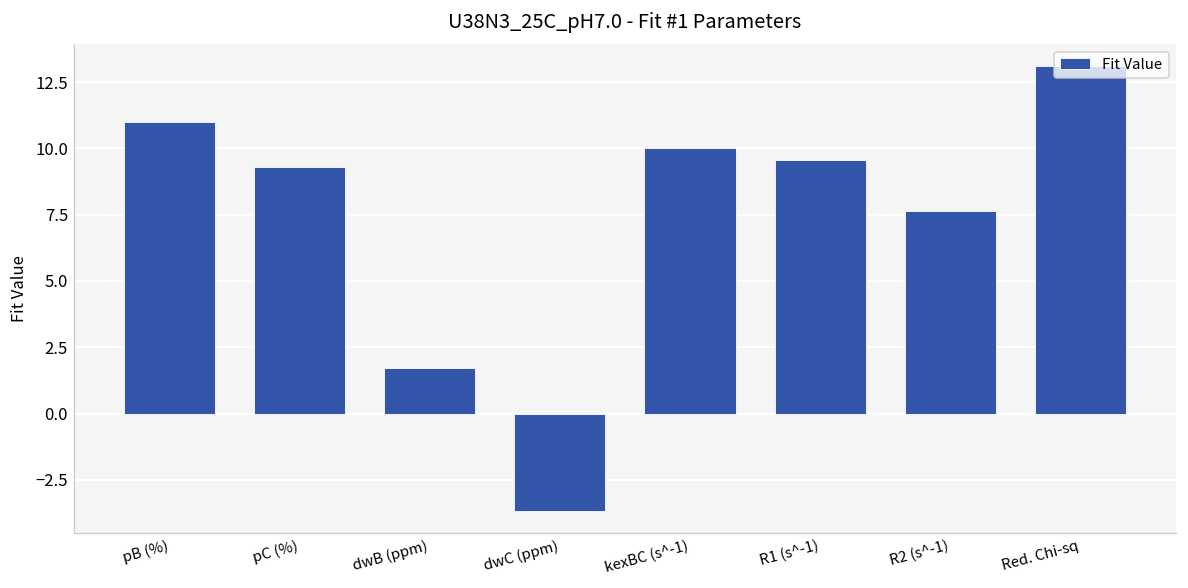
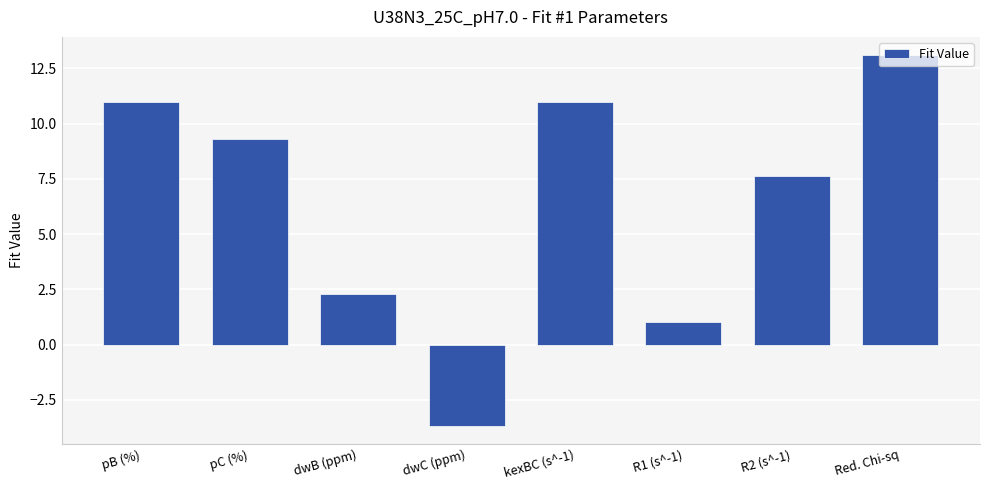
dwB (ppm): 1.7 -> 2.3
kexBC (s^-1): 10 -> 11
R1 (s^-1): 9.6 -> 1.0
